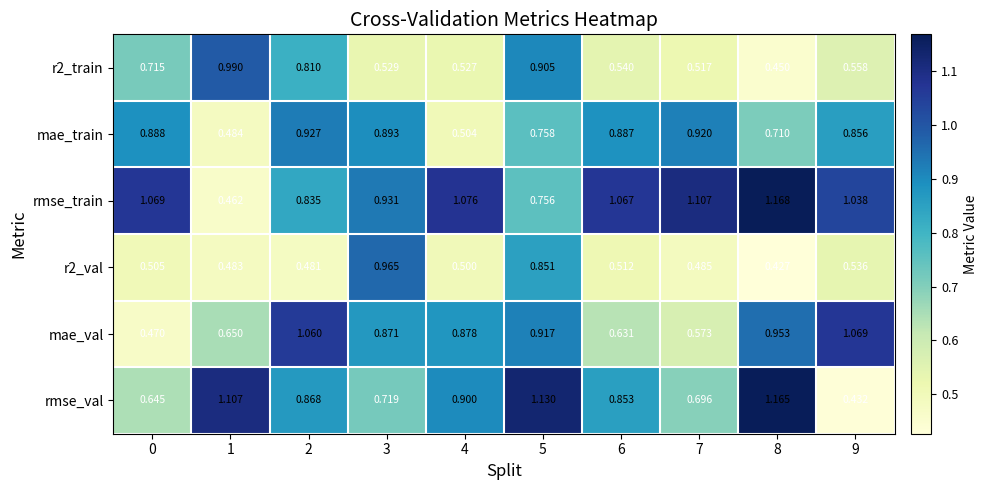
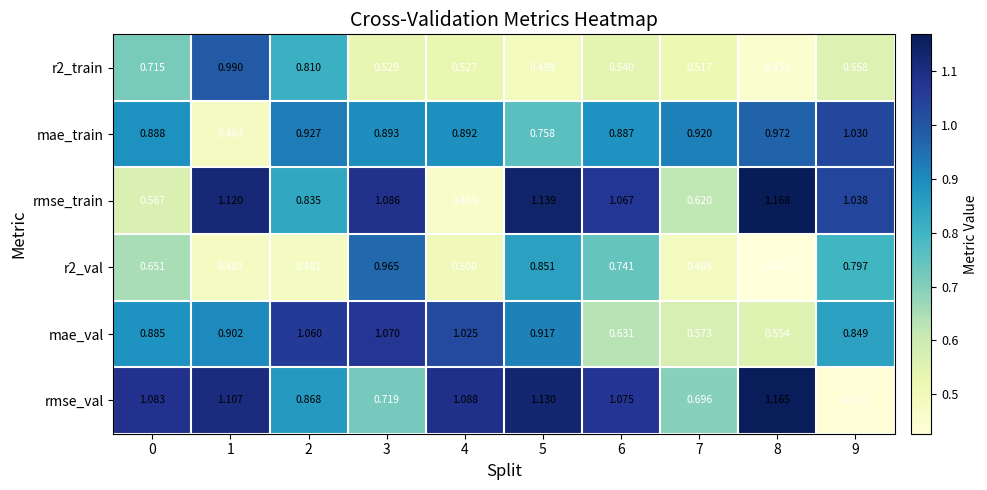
r2_train, 5: 0.905 -> 0.489
mae_train, 4: 0.504 -> 0.892
mae_train, 8: 0.710 -> 0.972
mae_train, 9: 0.856 -> 1.030
rmse_train, 0: 1.069 -> 0.567
rmse_train, 1: 0.462 -> 1.120
rmse_train, 3: 0.931 -> 1.086
rmse_train, 4: 1.076 -> 0.463
rmse_train, 5: 0.756 -> 1.139
rmse_train, 7: 1.107 -> 0.620
r2_val, 0: 0.505 -> 0.651
r2_val, 6: 0.512 -> 0.741
r2_val, 9: 0.536 -> 0.797
mae_val, 0: 0.470 -> 0.885
mae_val, 1: 0.650 -> 0.902
mae_val, 3: 0.871 -> 1.070
mae_val, 4: 0.878 -> 1.025
mae_val, 8: 0.953 -> 0.554
mae_val, 9: 1.069 -> 0.849
rmse_val, 0: 0.645 -> 1.083
rmse_val, 4: 0.900 -> 1.088
rmse_val, 6: 0.853 -> 1.075
